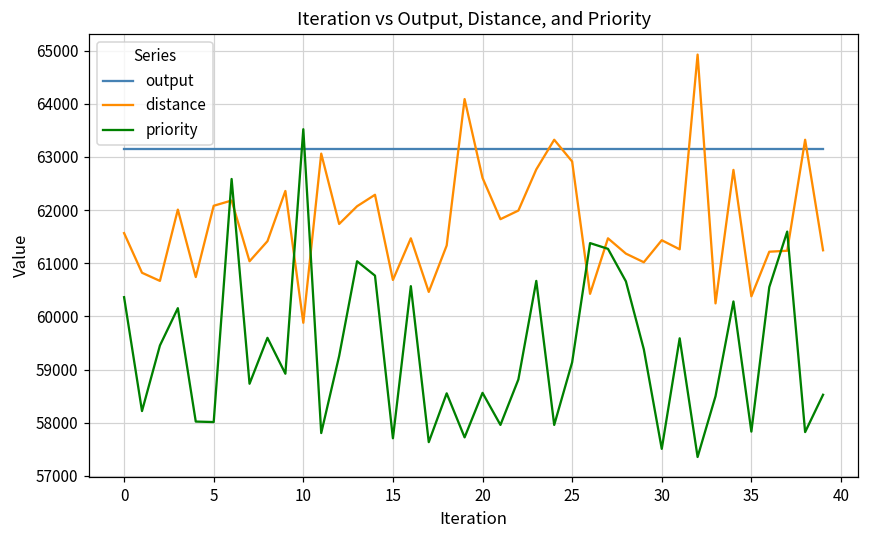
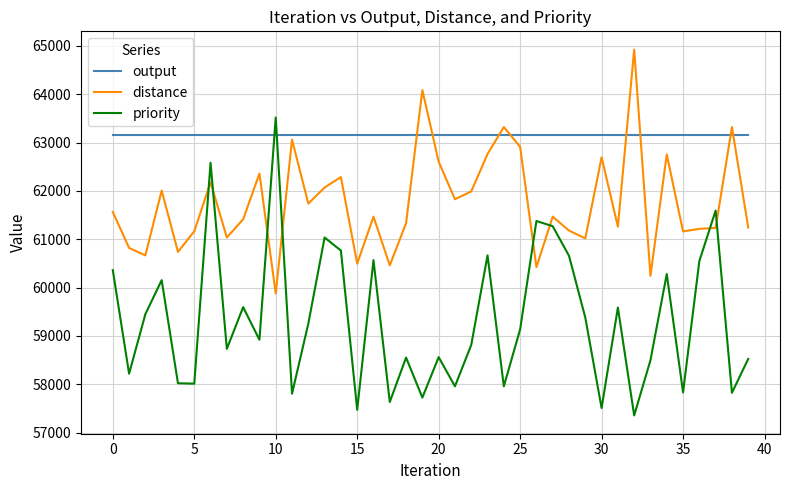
distance, 5: 62100 -> 61200
distance, 15: 60700 -> 60500
priority, 15: 57700 -> 57500
distance, 30: 61400 -> 62700
distance, 35: 60400 -> 61200
